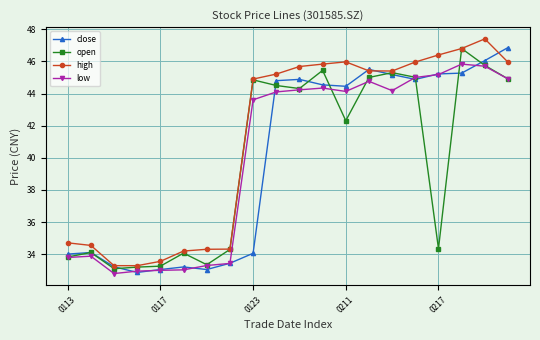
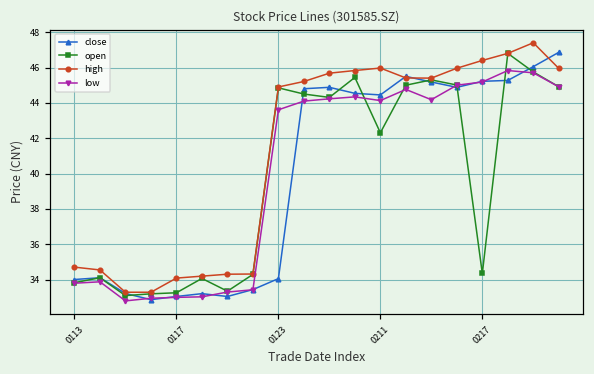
high, 0117: 33.6 -> 34.1
